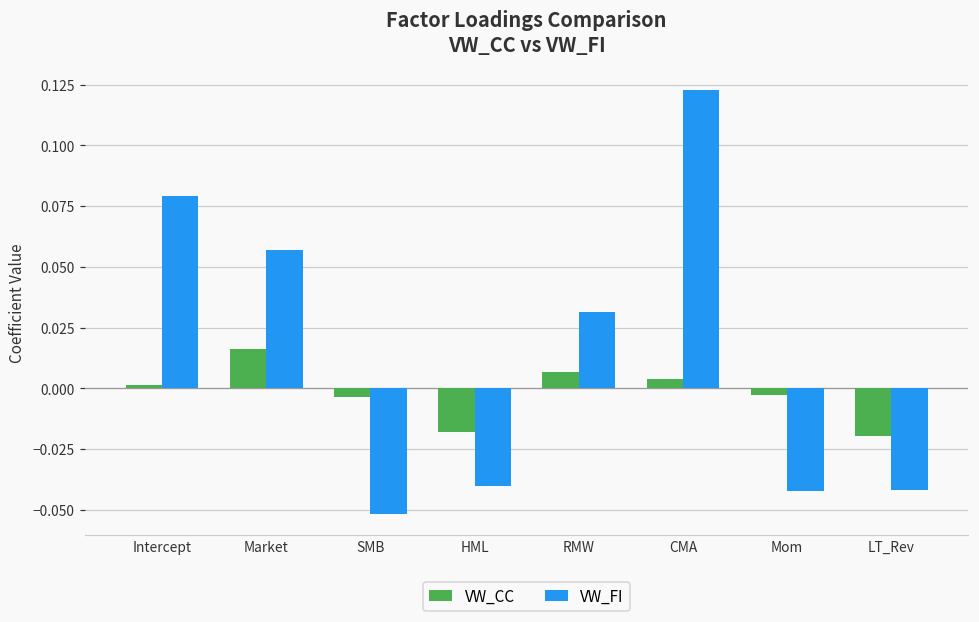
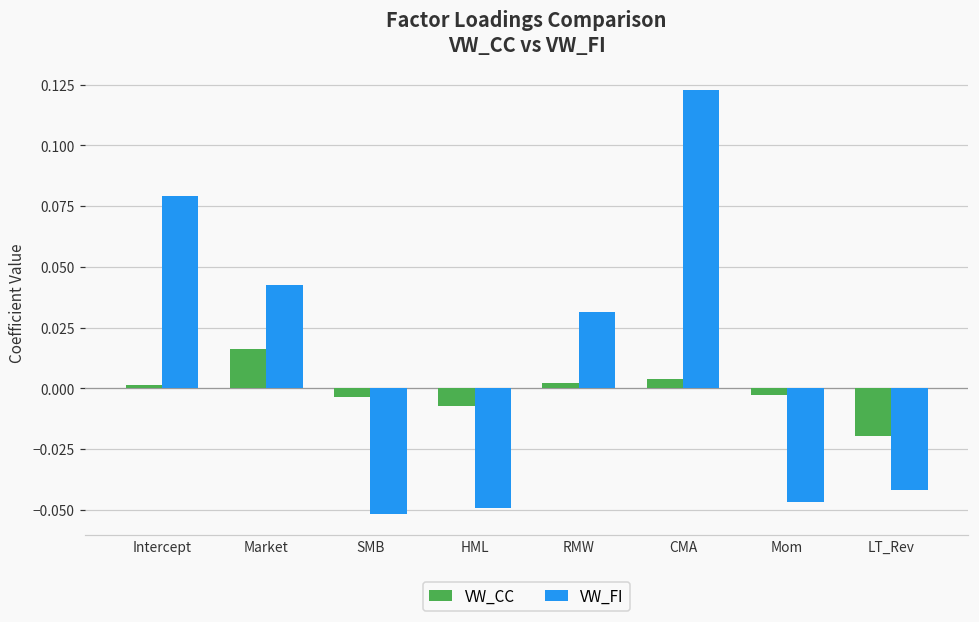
VW_FI, Market: 0.057 -> 0.043
VW_CC, HML: -0.018 -> -0.007
VW_FI, HML: -0.040 -> -0.049
VW_CC, RMW: 0.007 -> 0.002
VW_FI, Mom: -0.042 -> -0.047
